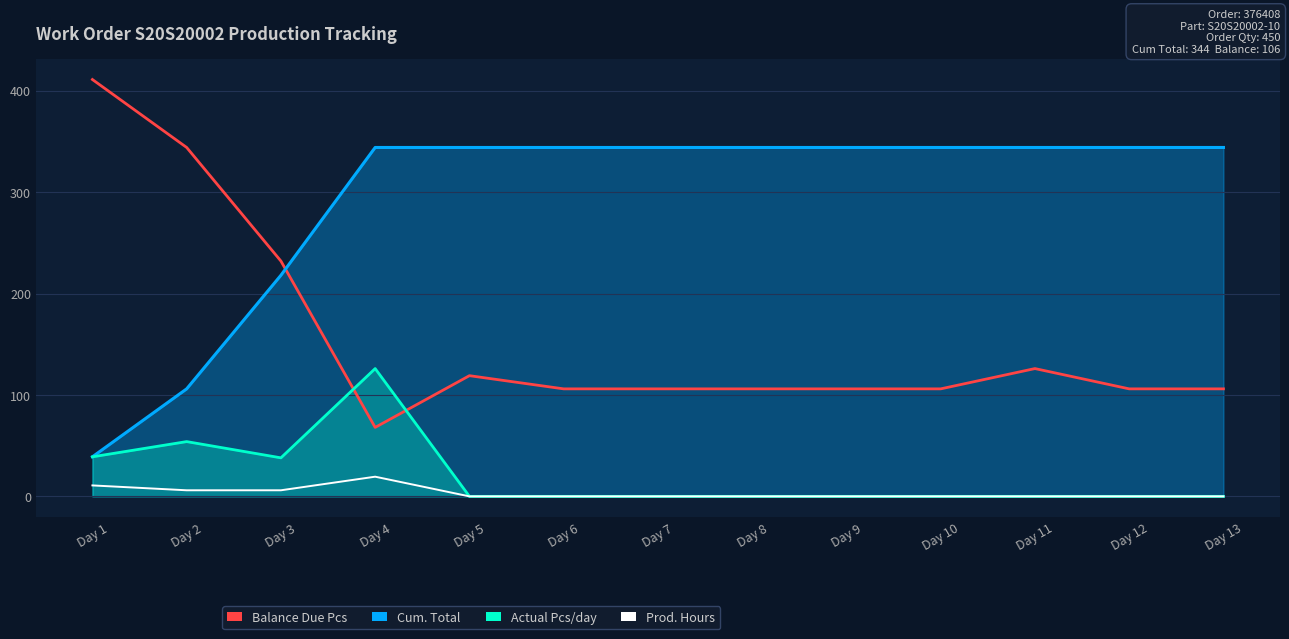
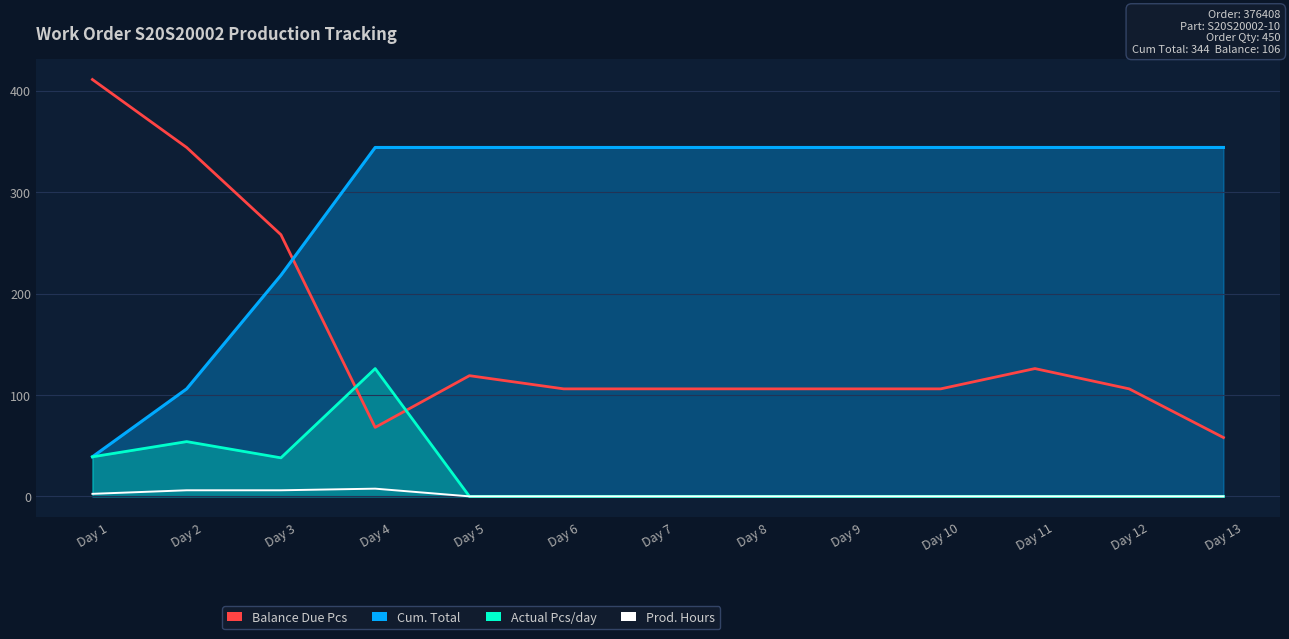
Prod. Hours, Day 1: 11 -> 3
Balance Due Pcs, Day 3: 232 -> 258
Prod. Hours, Day 4: 19 -> 8
Balance Due Pcs, Day 13: 106 -> 58
